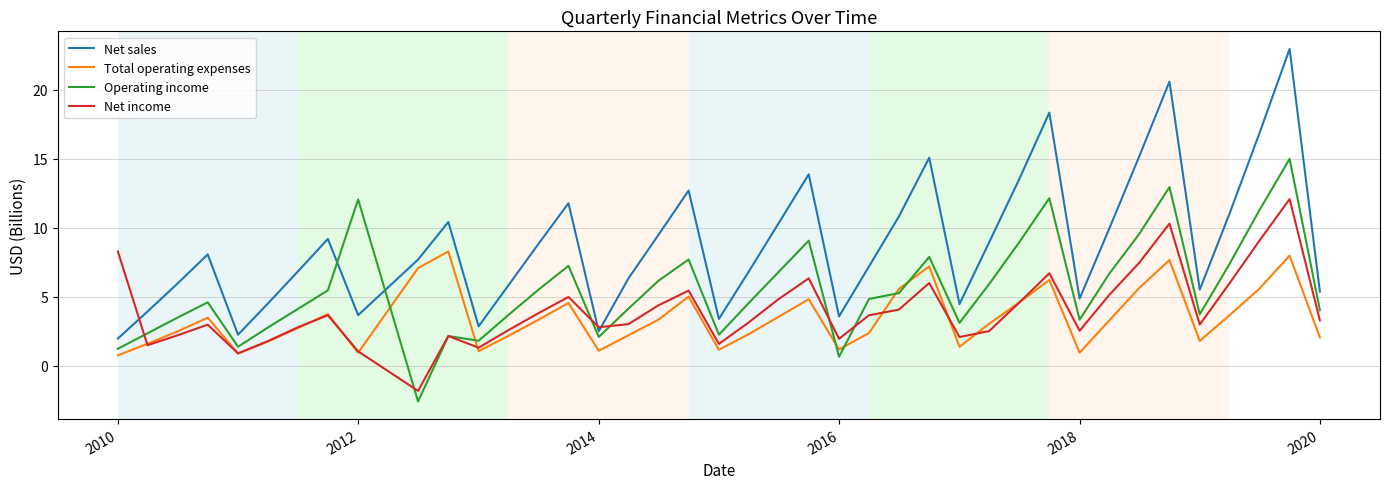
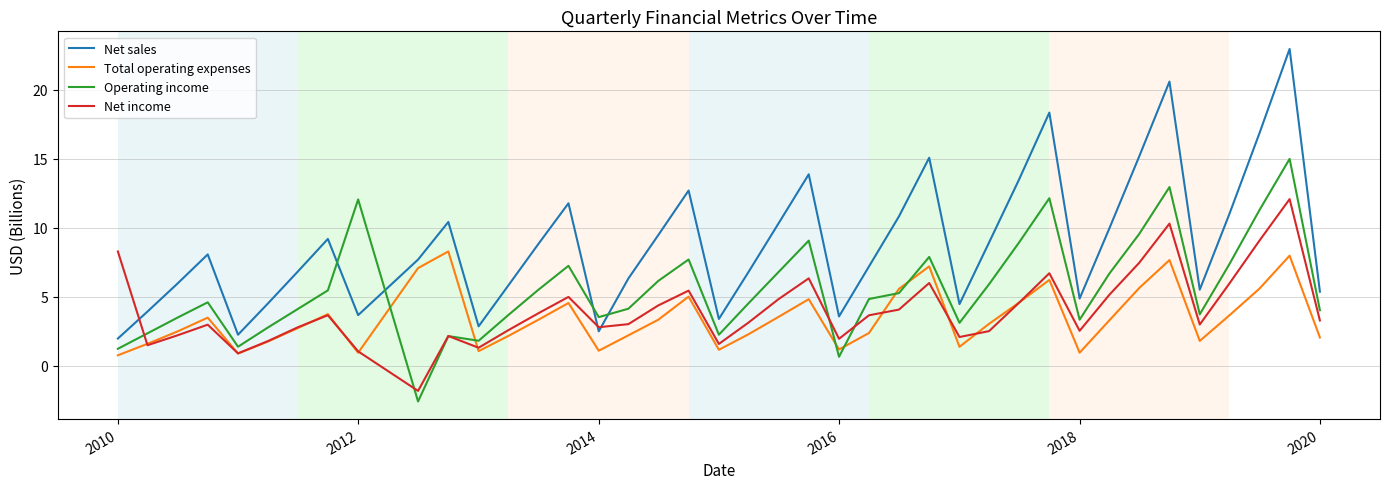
Operating income, 2014: 2.1 -> 3.5
